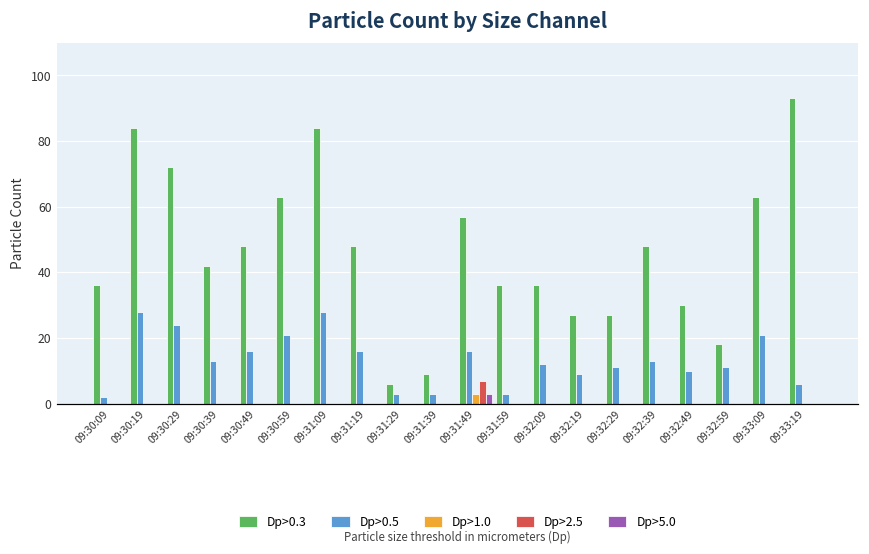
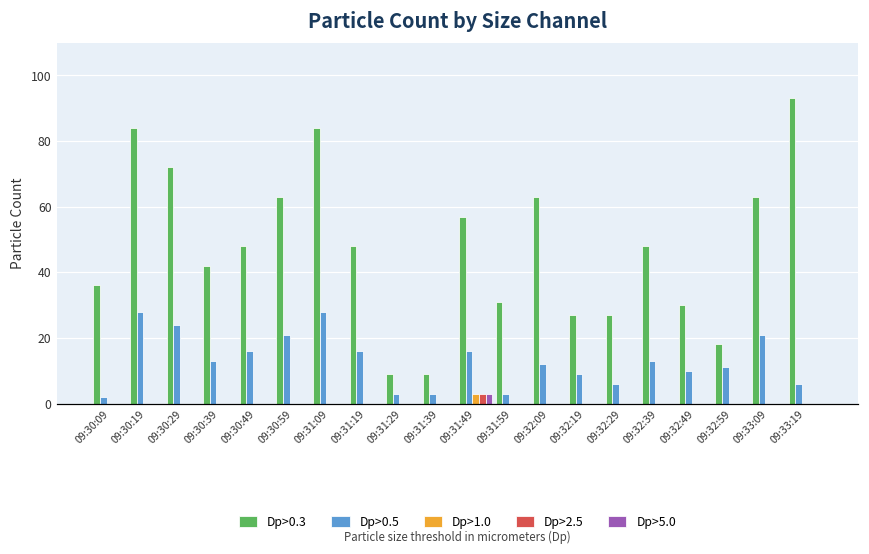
Dp>0.3, 09:31:29: 6 -> 9
Dp>2.5, 09:31:49: 7 -> 3
Dp>0.3, 09:31:59: 36 -> 31
Dp>0.3, 09:32:09: 36 -> 63
Dp>0.5, 09:32:29: 11 -> 6
